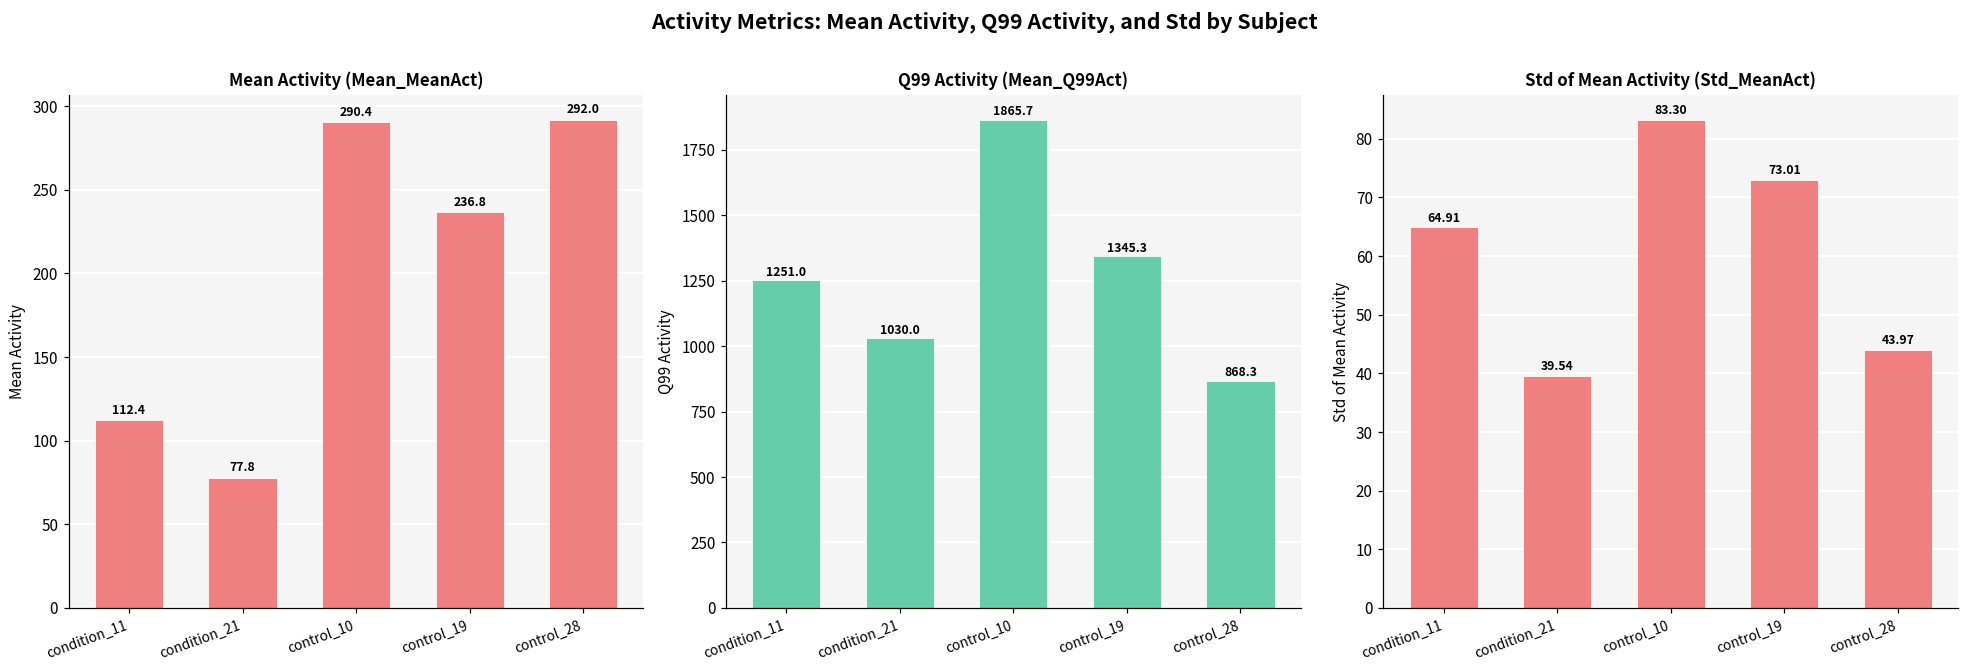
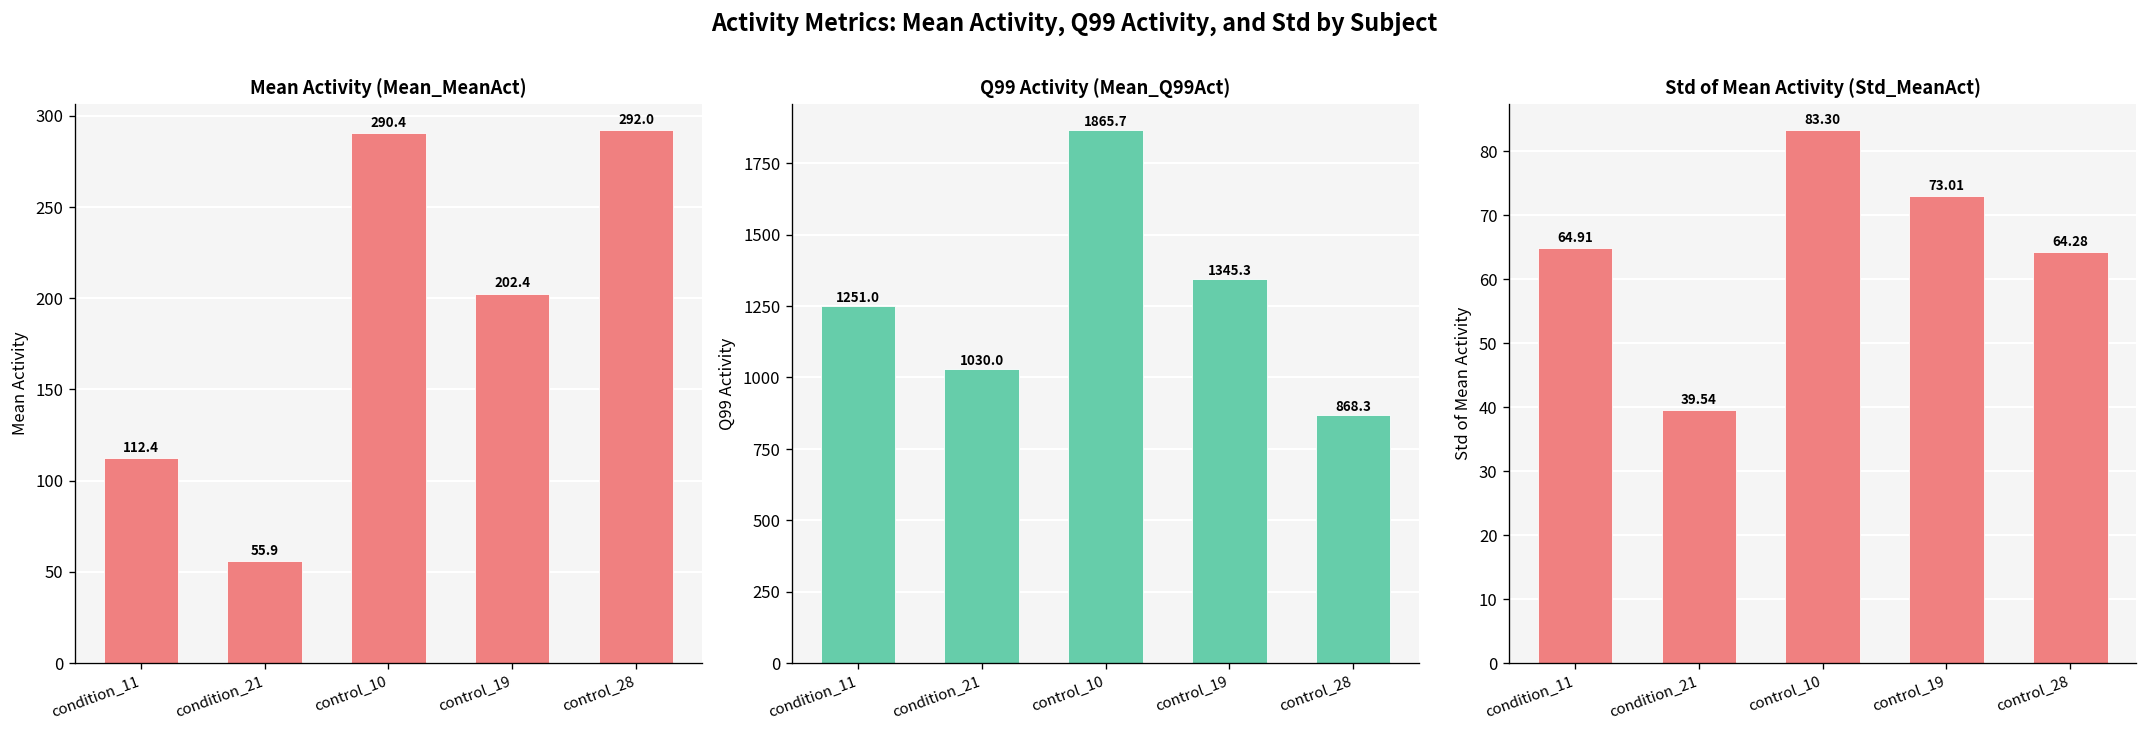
Mean Activity (Mean_MeanAct), condition_21: 77.8 -> 55.9
Mean Activity (Mean_MeanAct), control_19: 236.8 -> 202.4
Std of Mean Activity (Std_MeanAct), control_28: 43.97 -> 64.28
